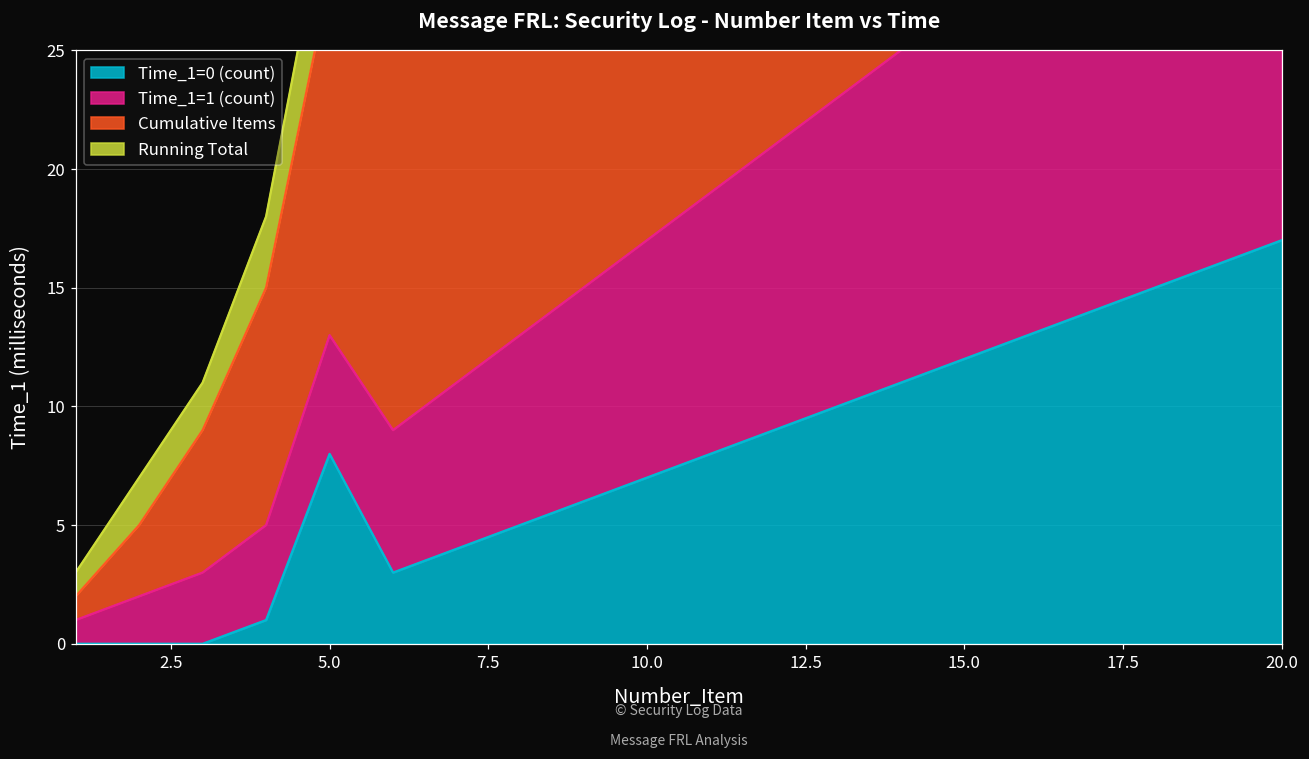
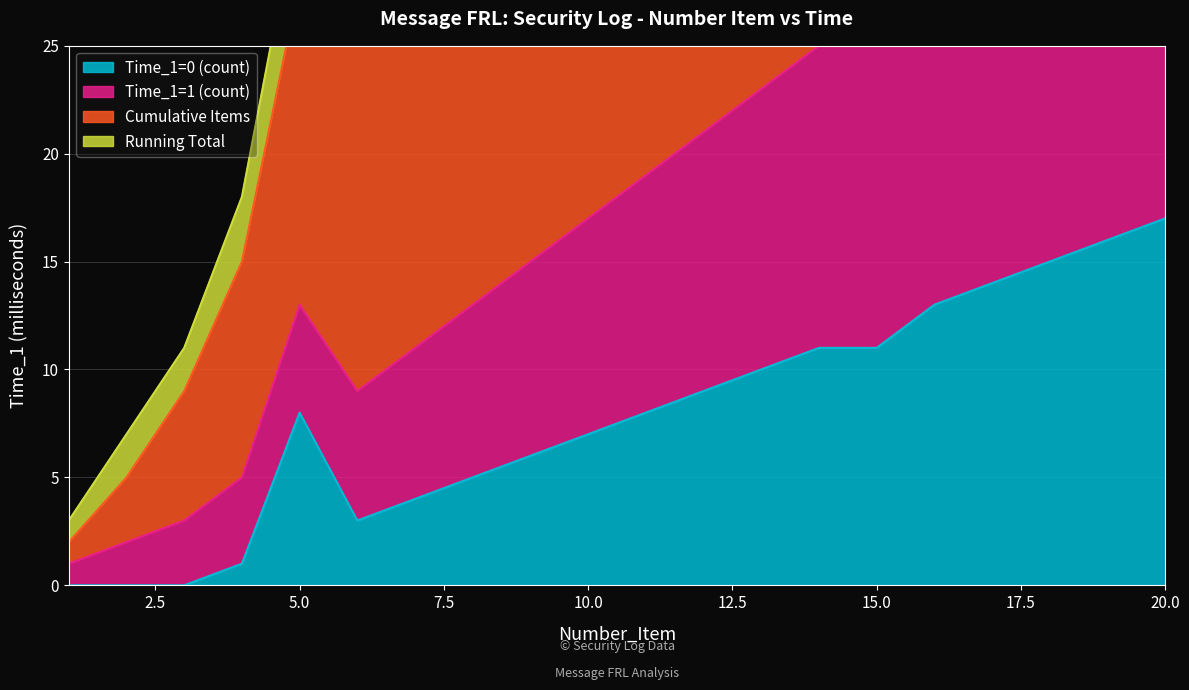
Time_1=0 (count), 15.0: 12 -> 11
